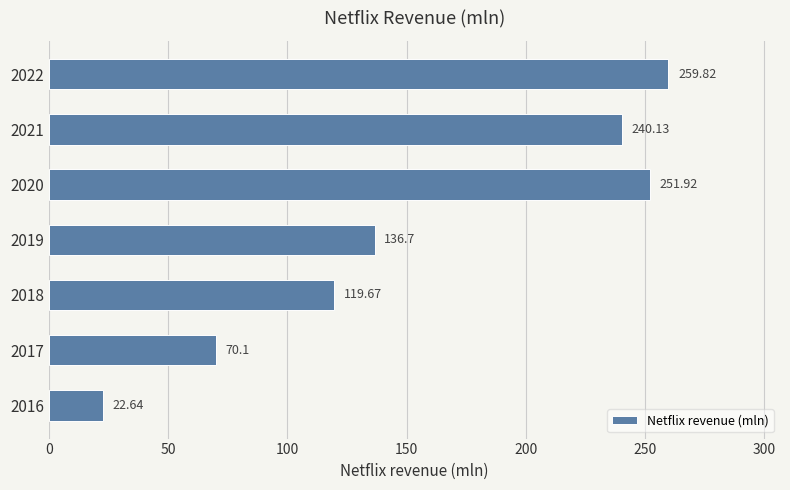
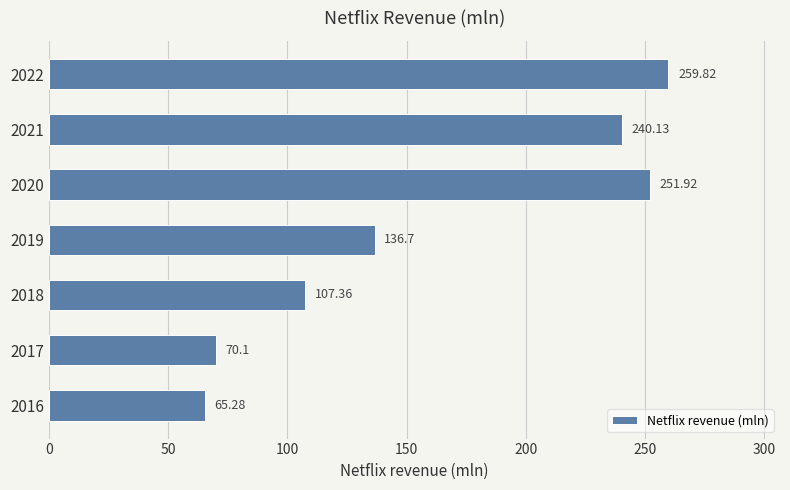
2018: 119.67 -> 107.36
2016: 22.64 -> 65.28
